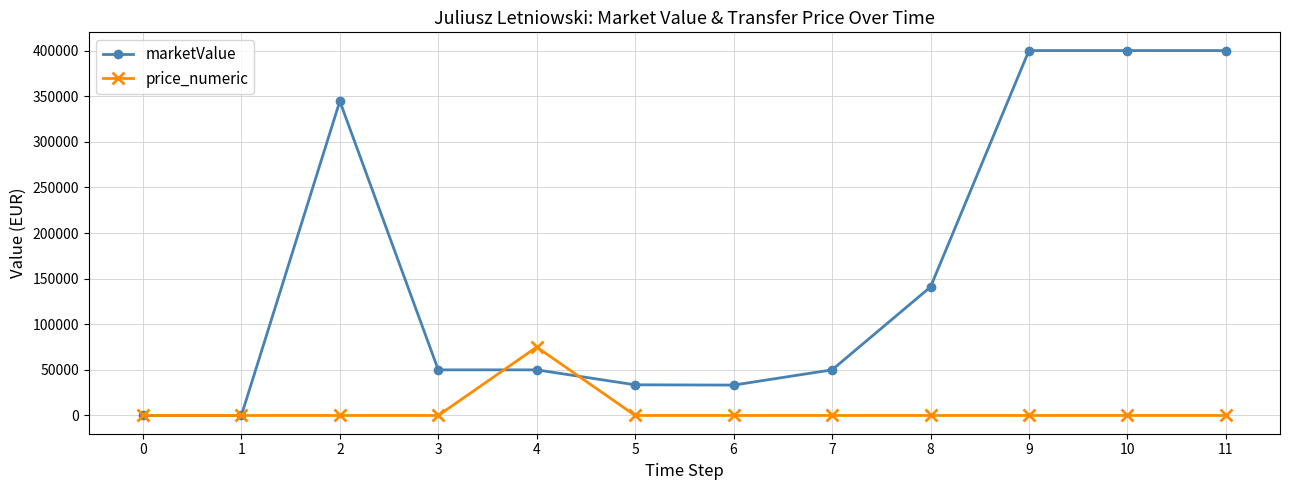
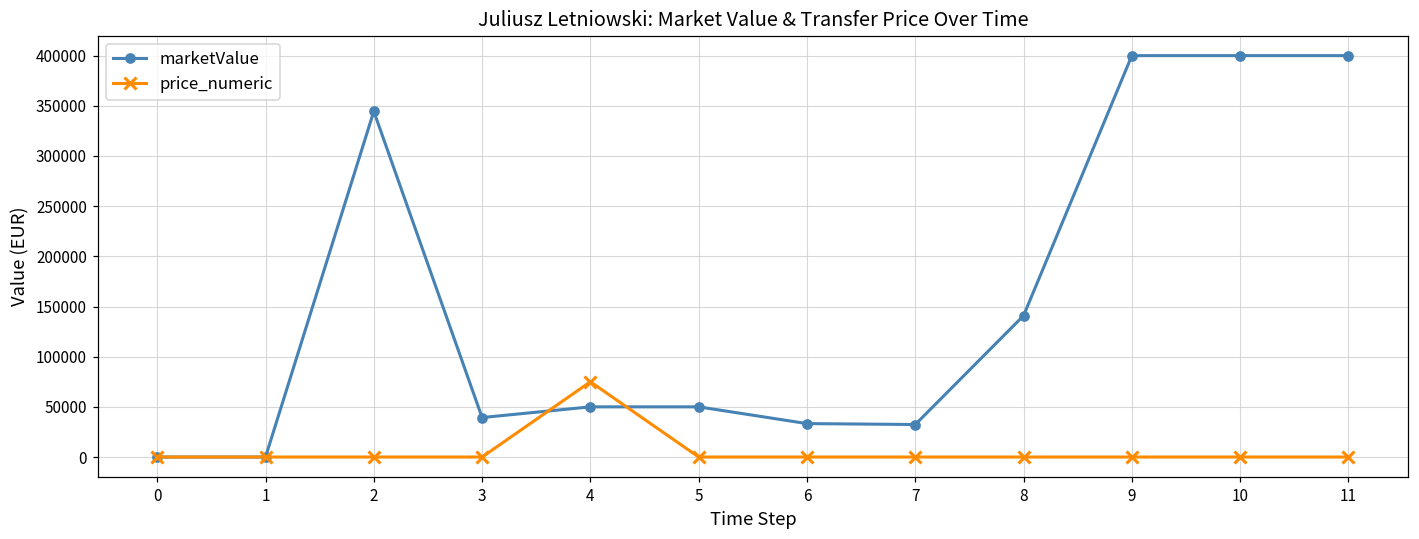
marketValue, 3: 50000 -> 40000
marketValue, 5: 30000 -> 50000
marketValue, 7: 50000 -> 30000
